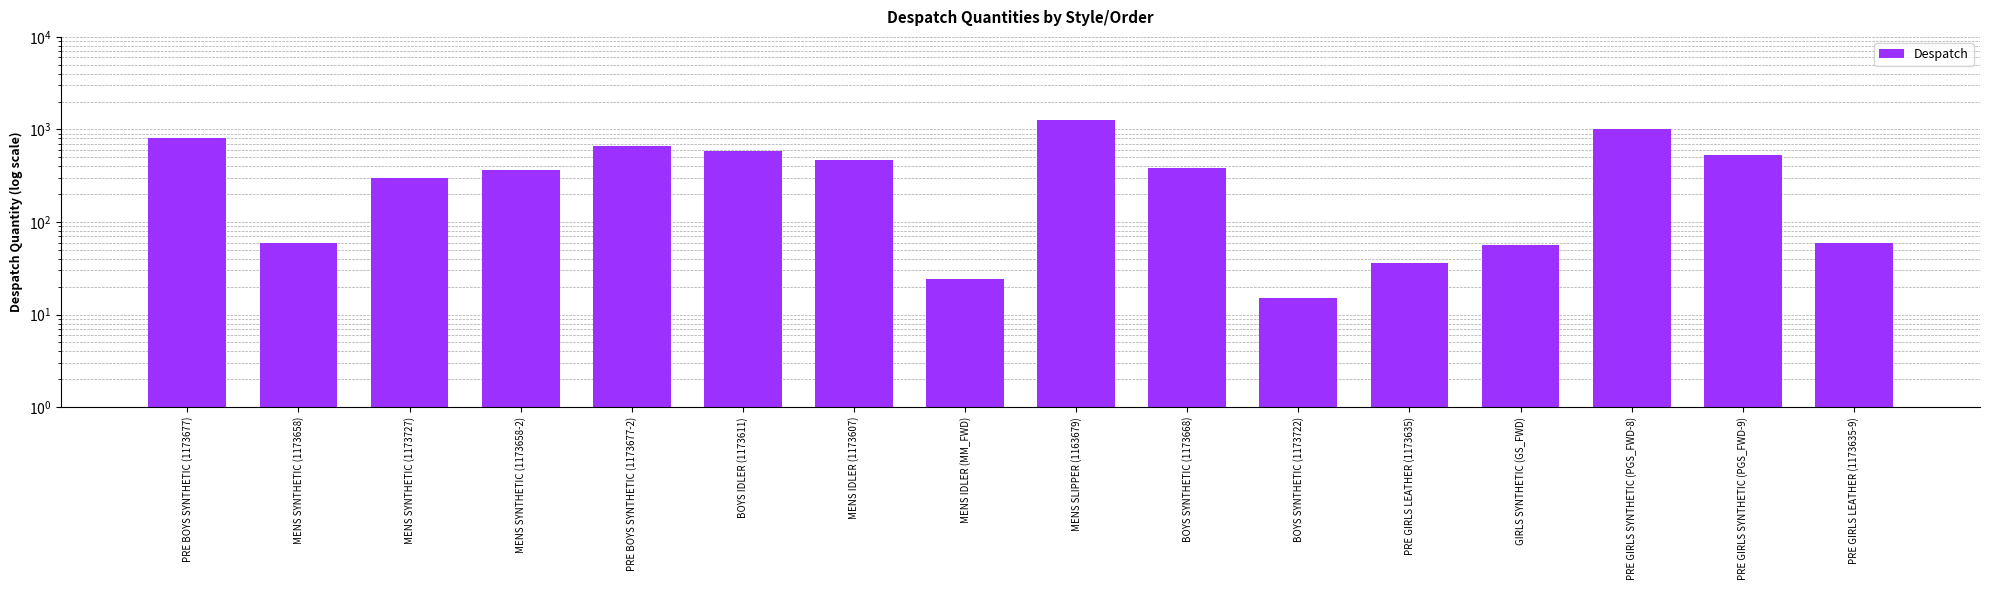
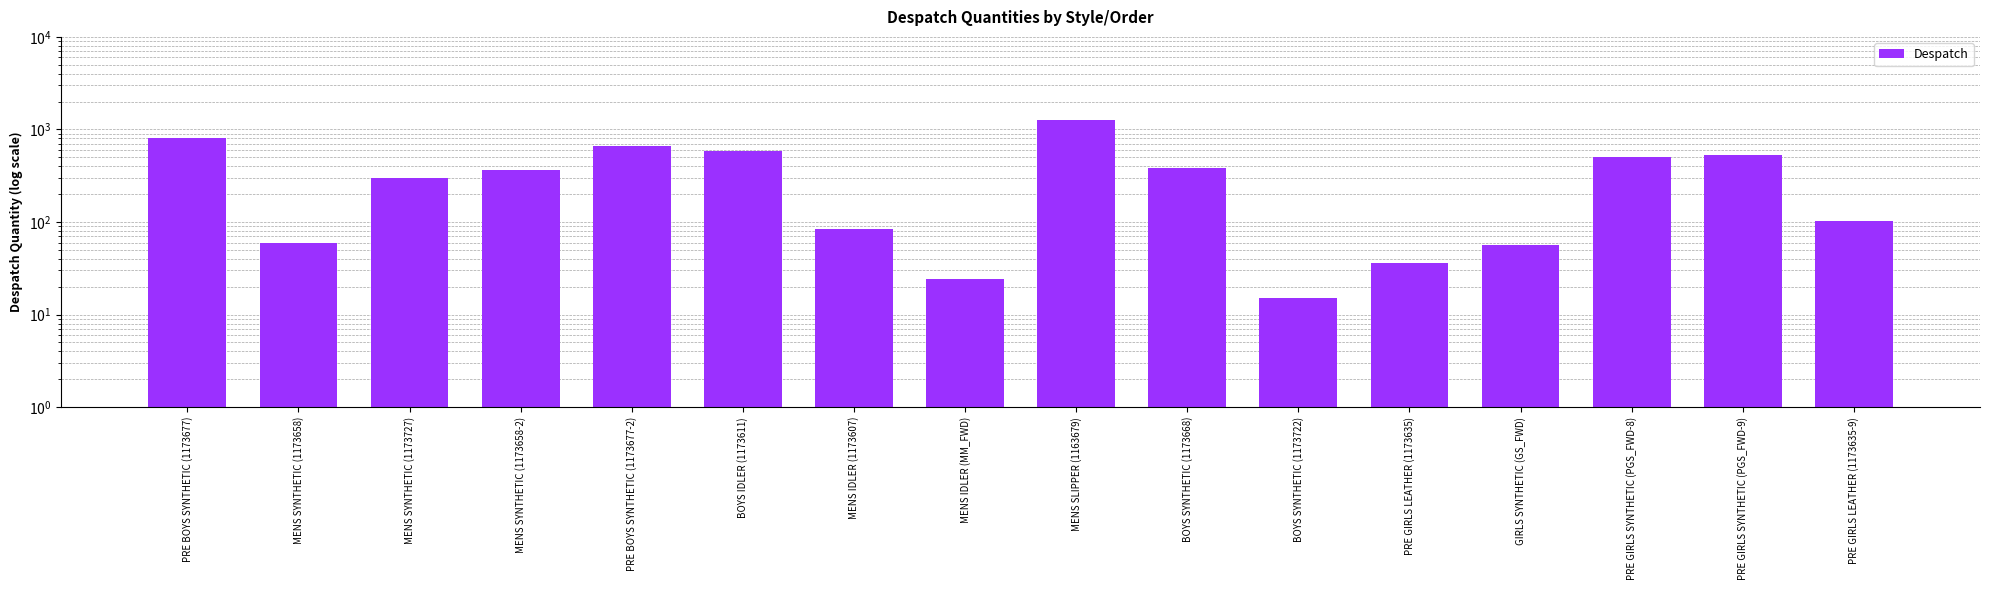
MENS IDLER (1173607): 500 -> 80
PRE GIRLS SYNTHETIC (PGS_FWD-8): 1000 -> 500
PRE GIRLS LEATHER (1173635-9): 60 -> 100
